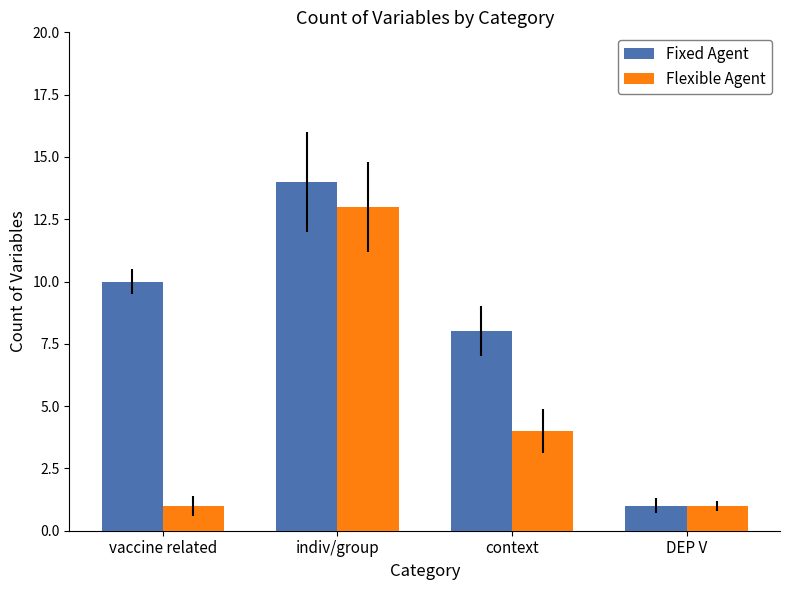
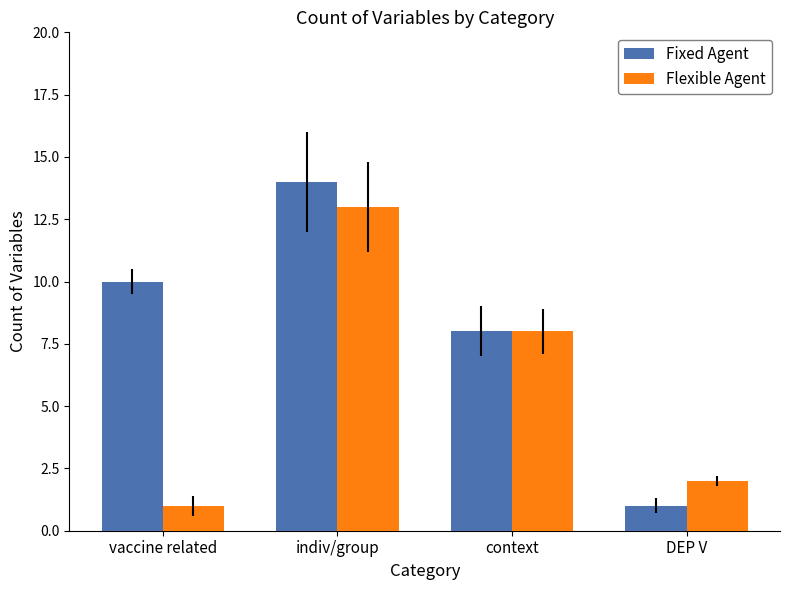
Flexible Agent, context: 4 -> 8
Flexible Agent, DEP V: 1 -> 2
